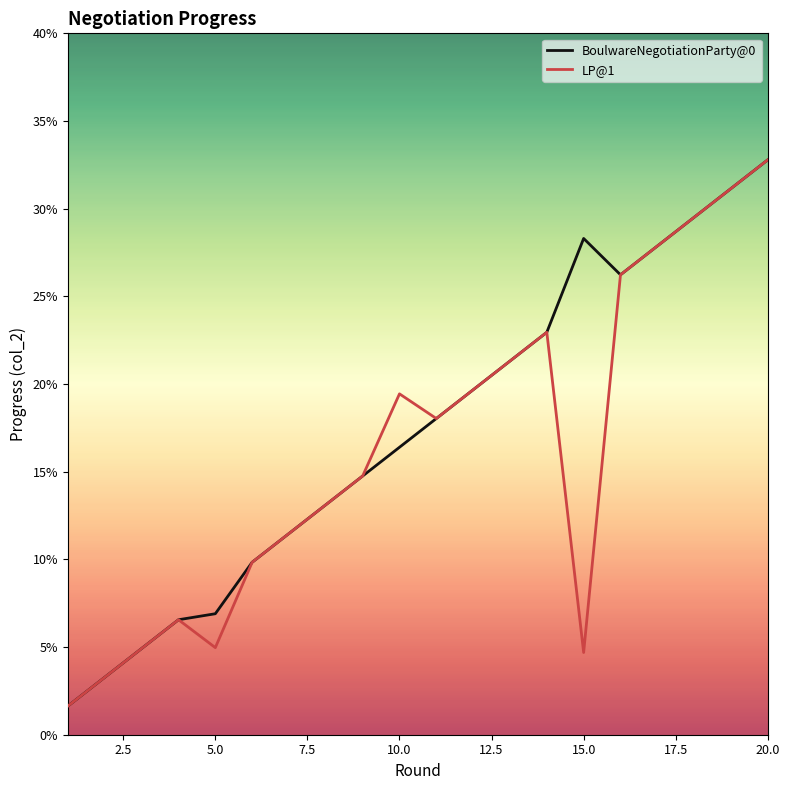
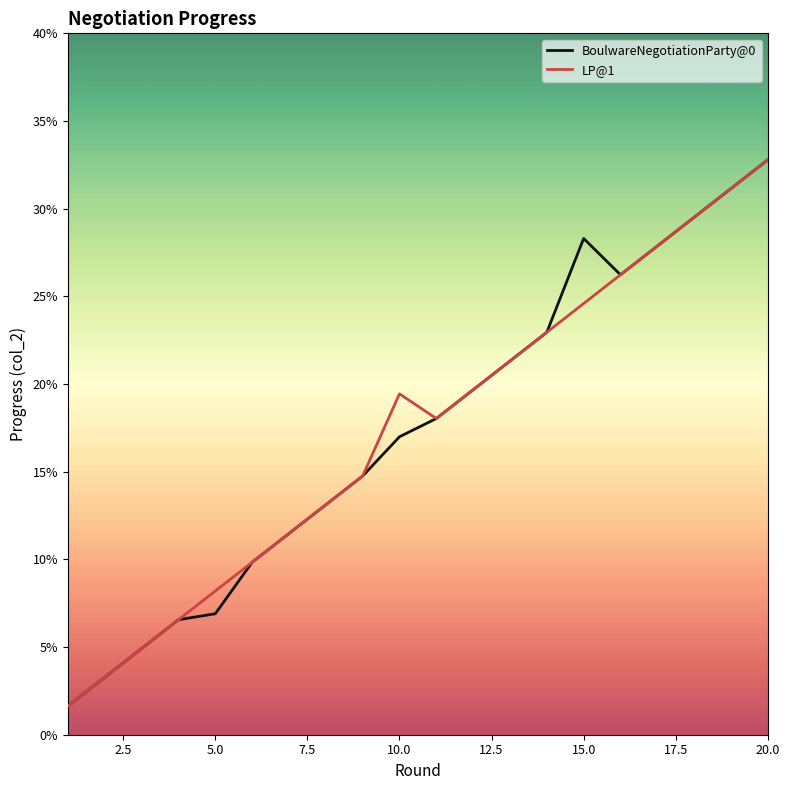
LP@1, 5.0: 5.0% -> 8.2%
BoulwareNegotiationParty@0, 10.0: 16.4% -> 17.0%
LP@1, 15.0: 4.7% -> 24.6%
